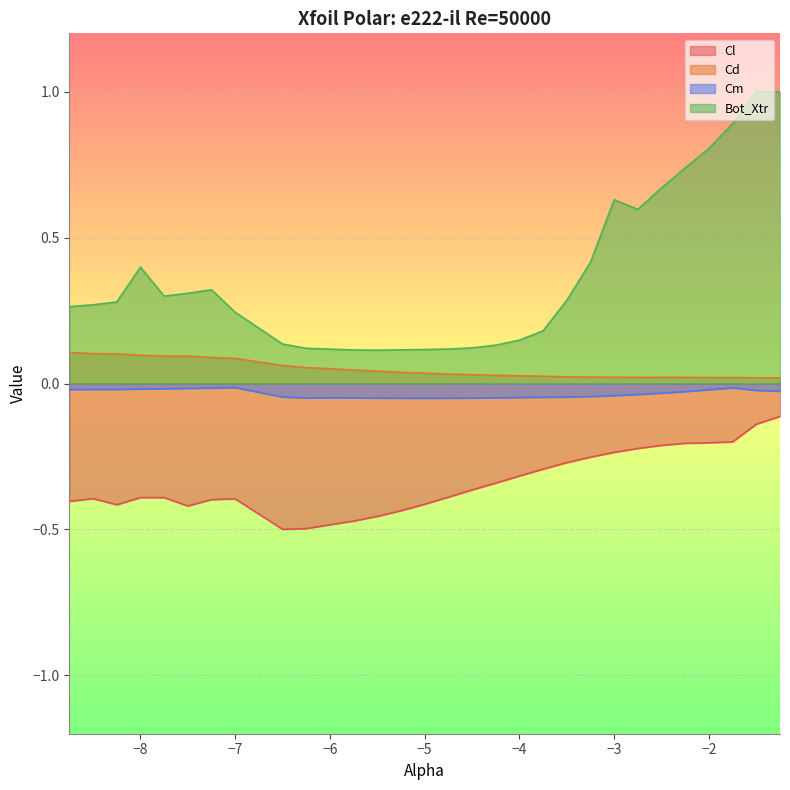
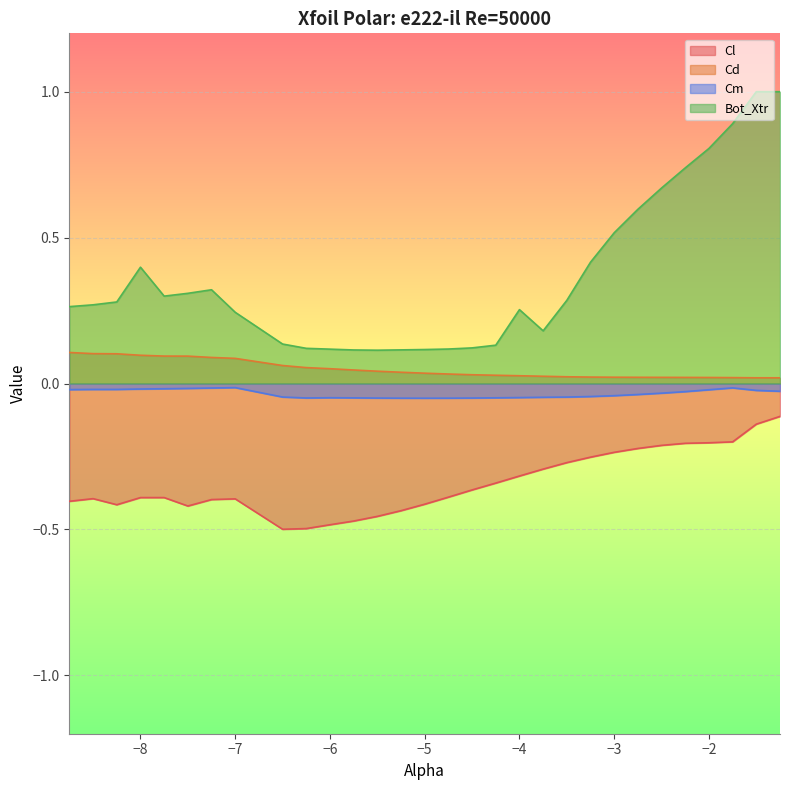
Bot_Xtr, −4: 0.15 -> 0.25
Bot_Xtr, −3: 0.63 -> 0.52
